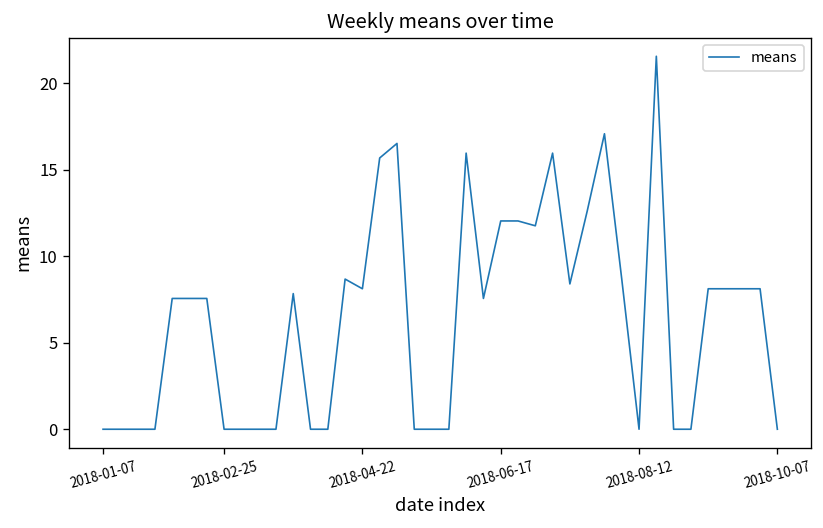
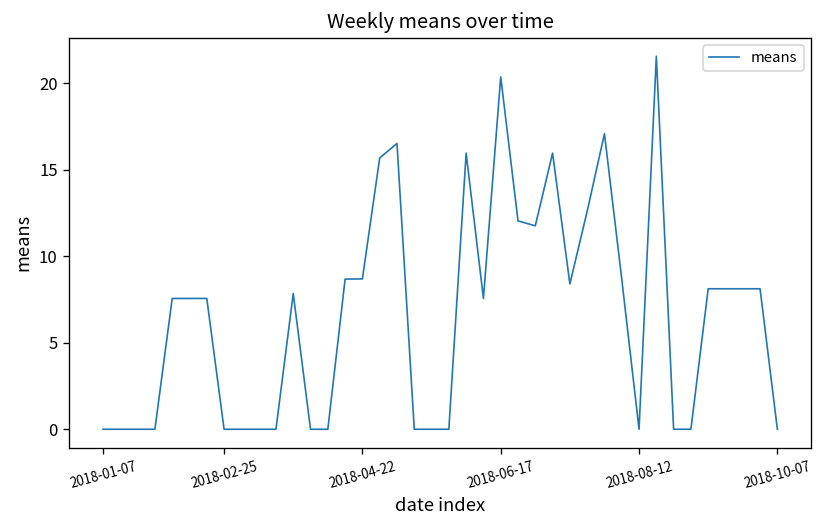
2018-04-22: 8.1 -> 8.7
2018-06-17: 12.0 -> 20.4
